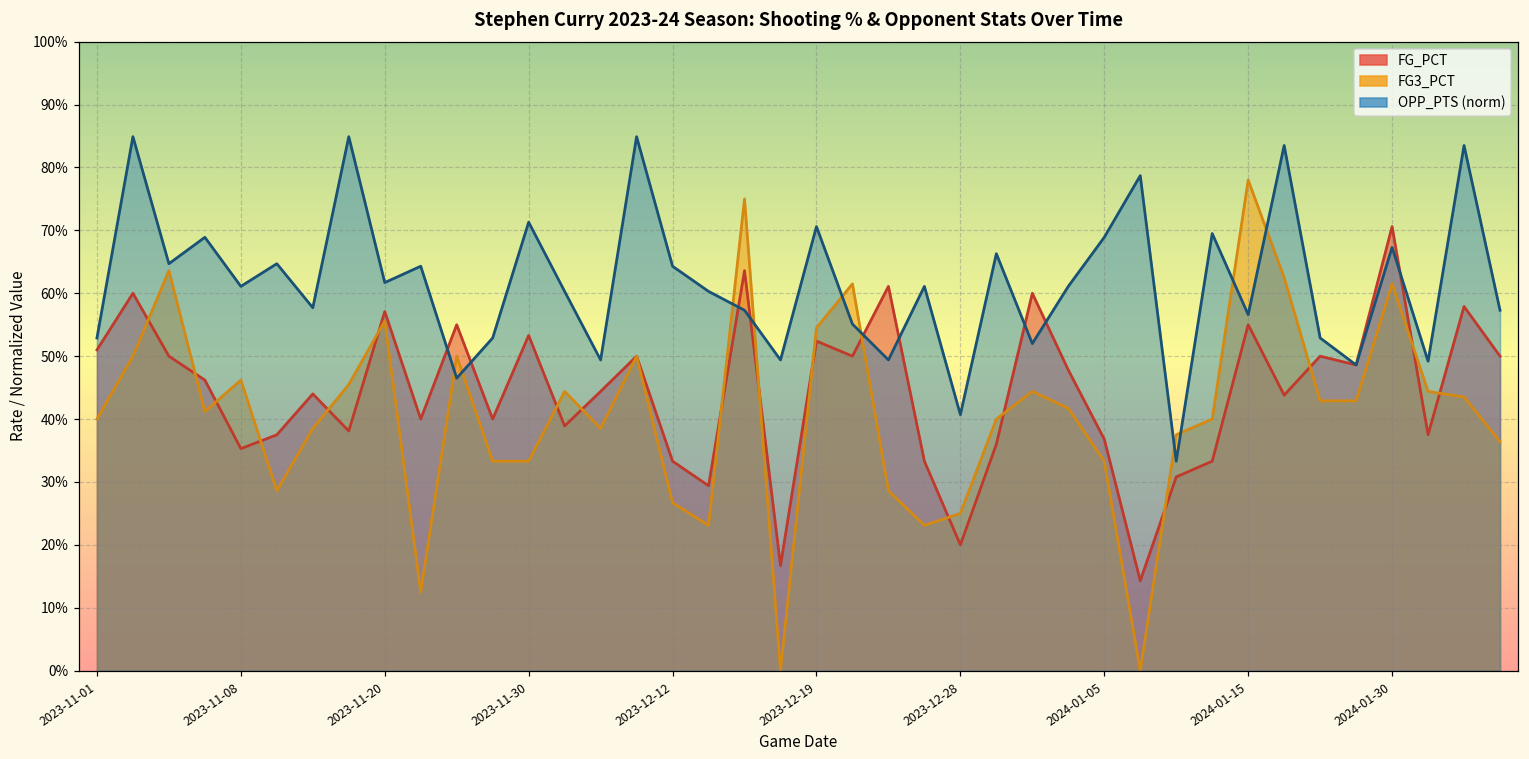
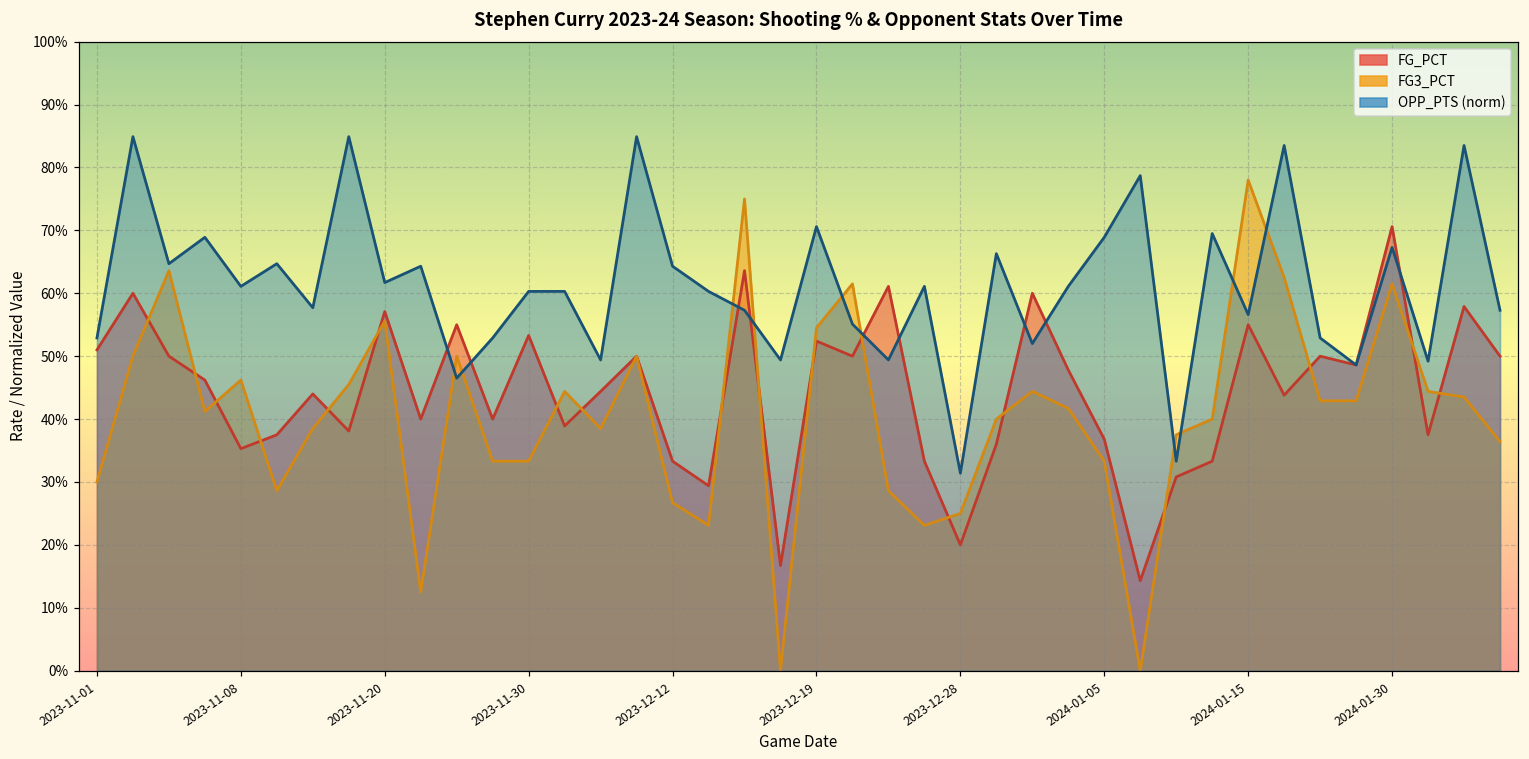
FG3_PCT, 2023-11-01: 40% -> 30%
OPP_PTS (norm), 2023-11-30: 71% -> 60%
OPP_PTS (norm), 2023-12-28: 41% -> 31%
